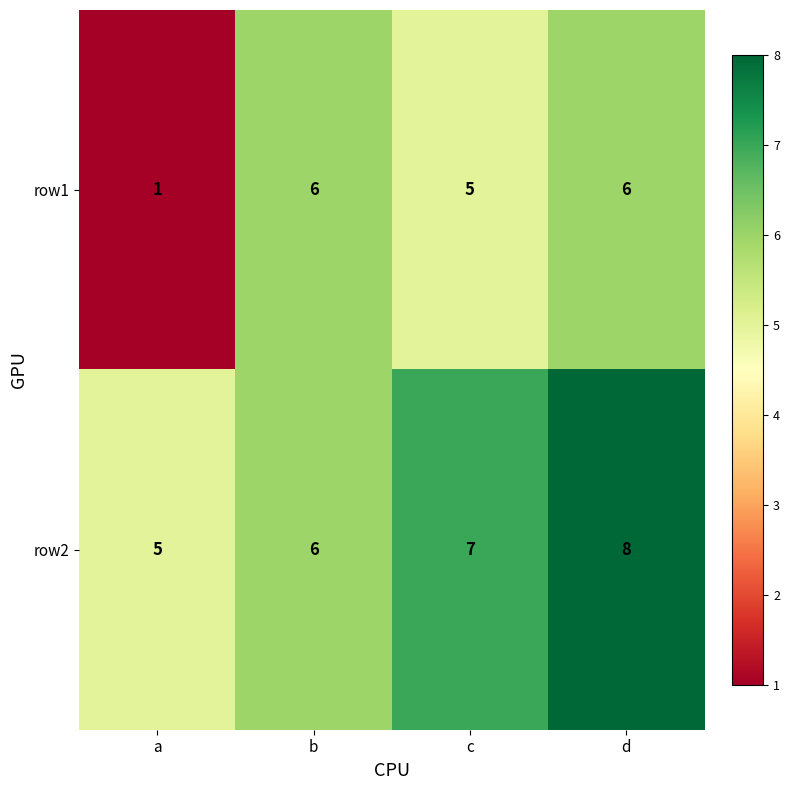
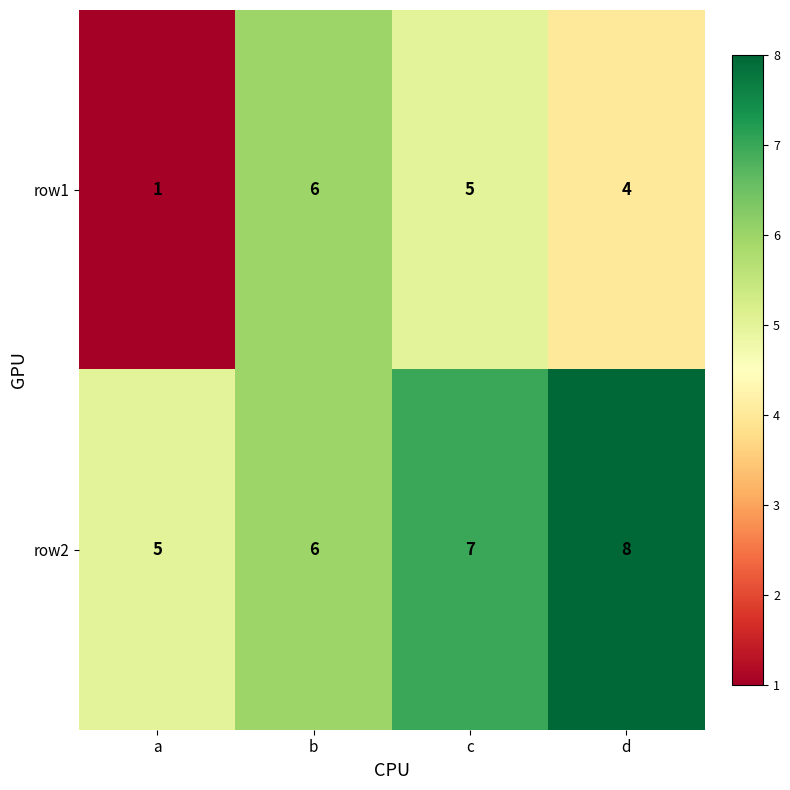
row1, d: 6 -> 4
